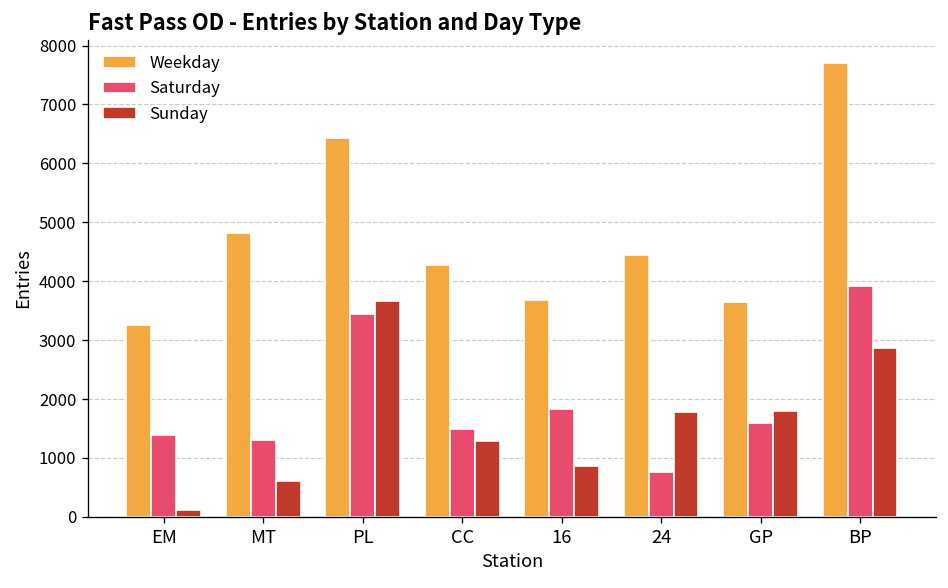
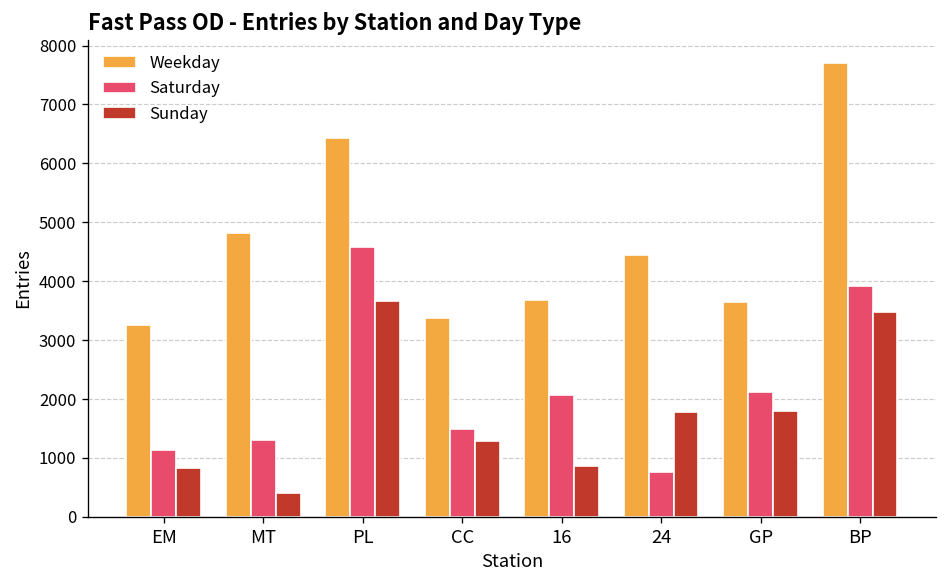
Saturday, EM: 1400 -> 1100
Sunday, EM: 100 -> 800
Sunday, MT: 600 -> 400
Saturday, PL: 3400 -> 4600
Weekday, CC: 4300 -> 3400
Saturday, 16: 1800 -> 2100
Saturday, GP: 1600 -> 2100
Sunday, BP: 2900 -> 3500
